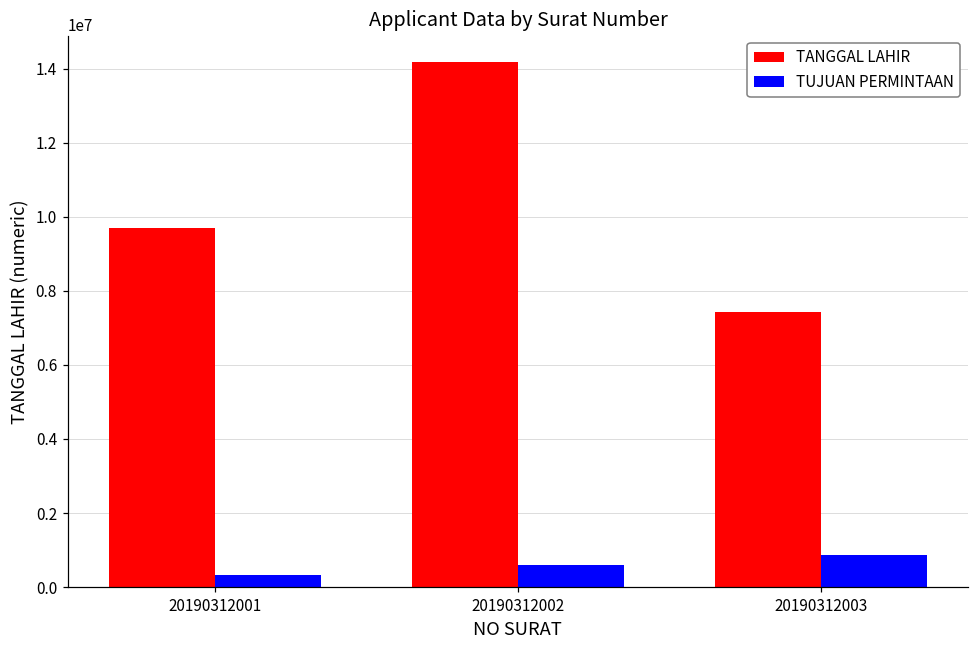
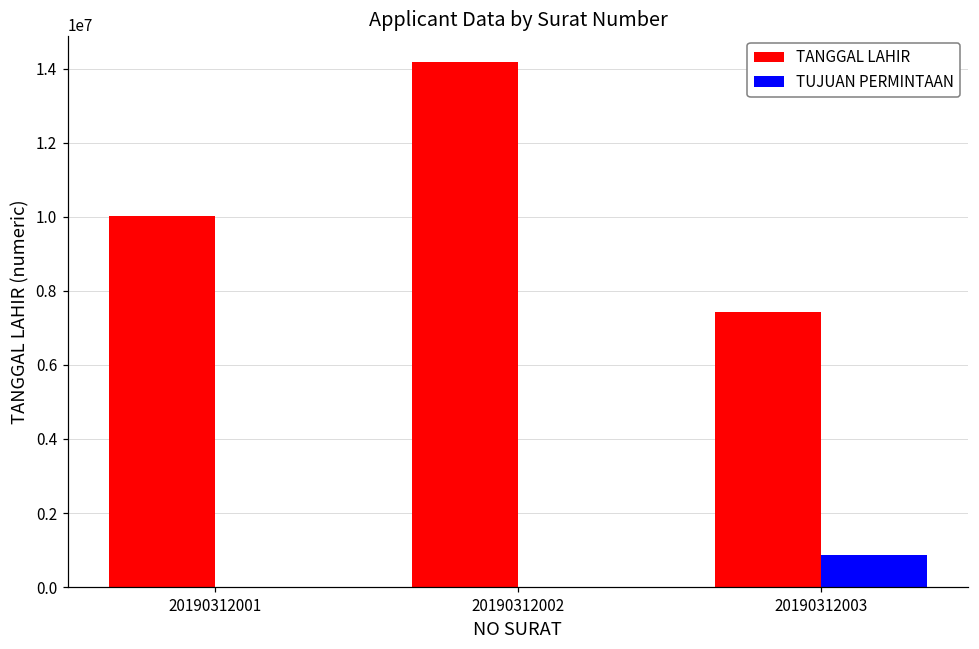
TANGGAL LAHIR, 20190312001: 9700000 -> 10000000
TUJUAN PERMINTAAN, 20190312001: 300000 -> 0
TUJUAN PERMINTAAN, 20190312002: 600000 -> 0
